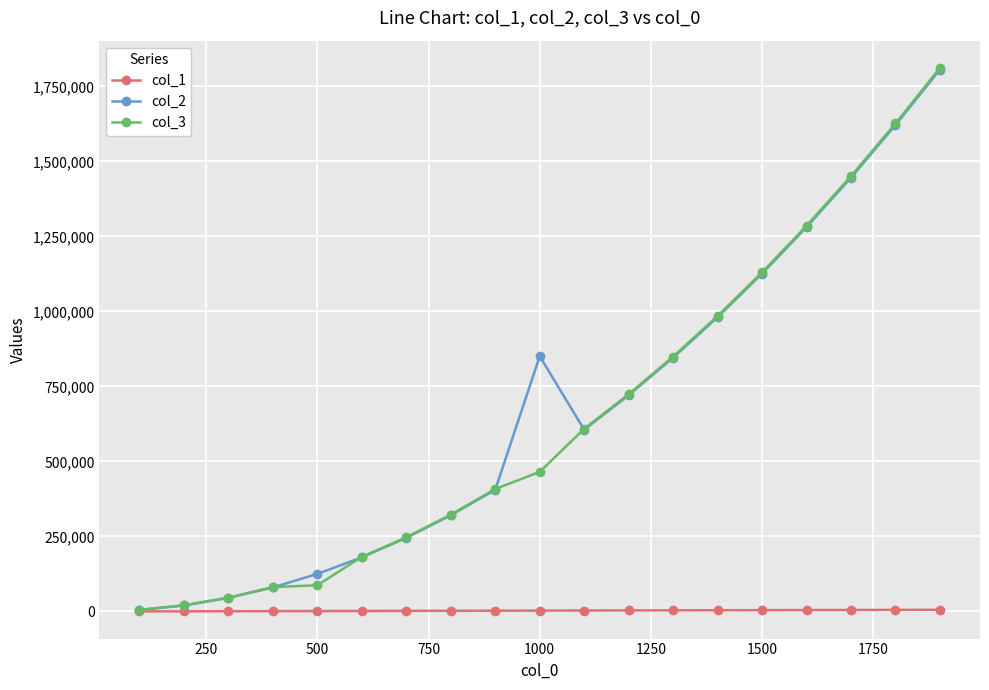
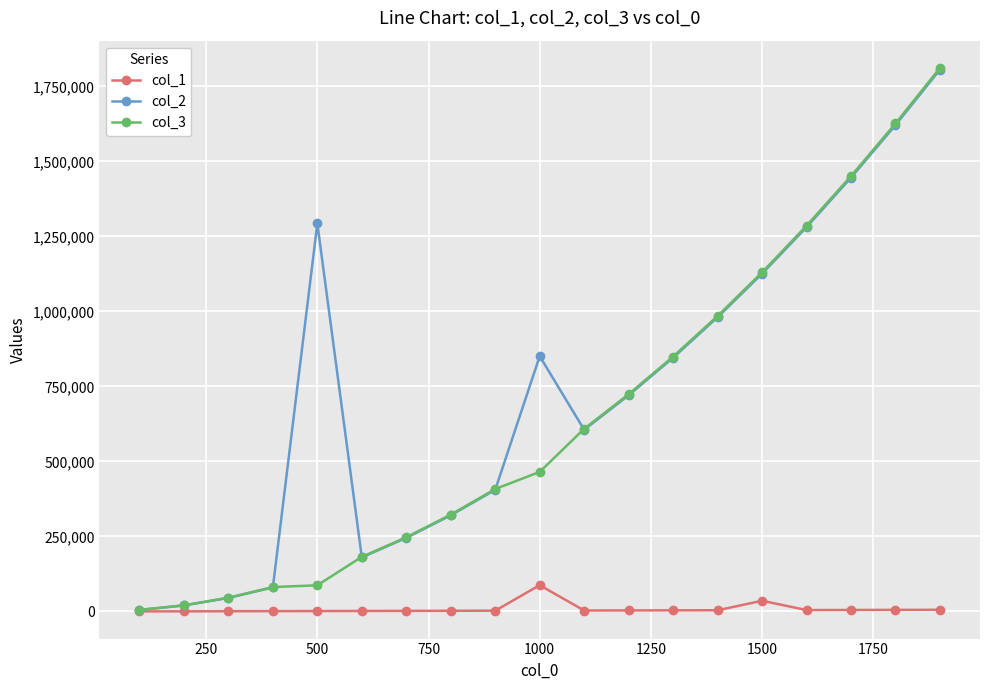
col_2, 500: 130,000 -> 1,290,000
col_1, 1000: 0 -> 90,000
col_1, 1500: 0 -> 40,000
